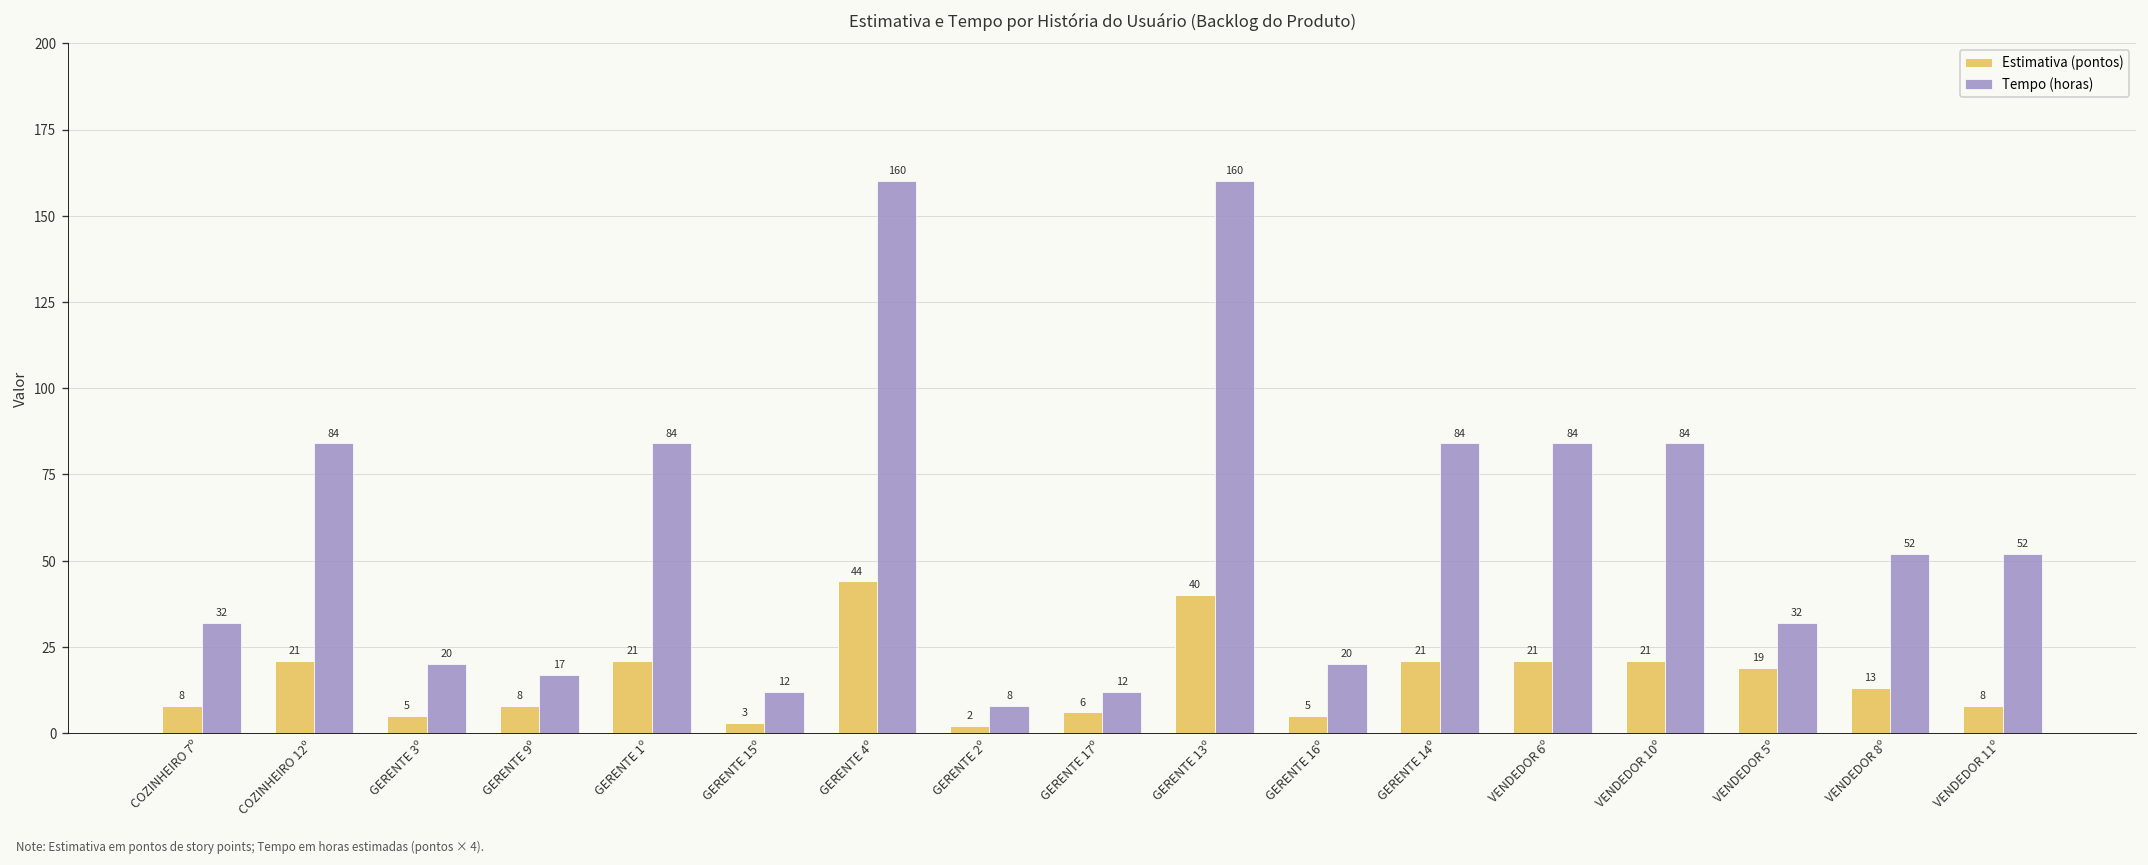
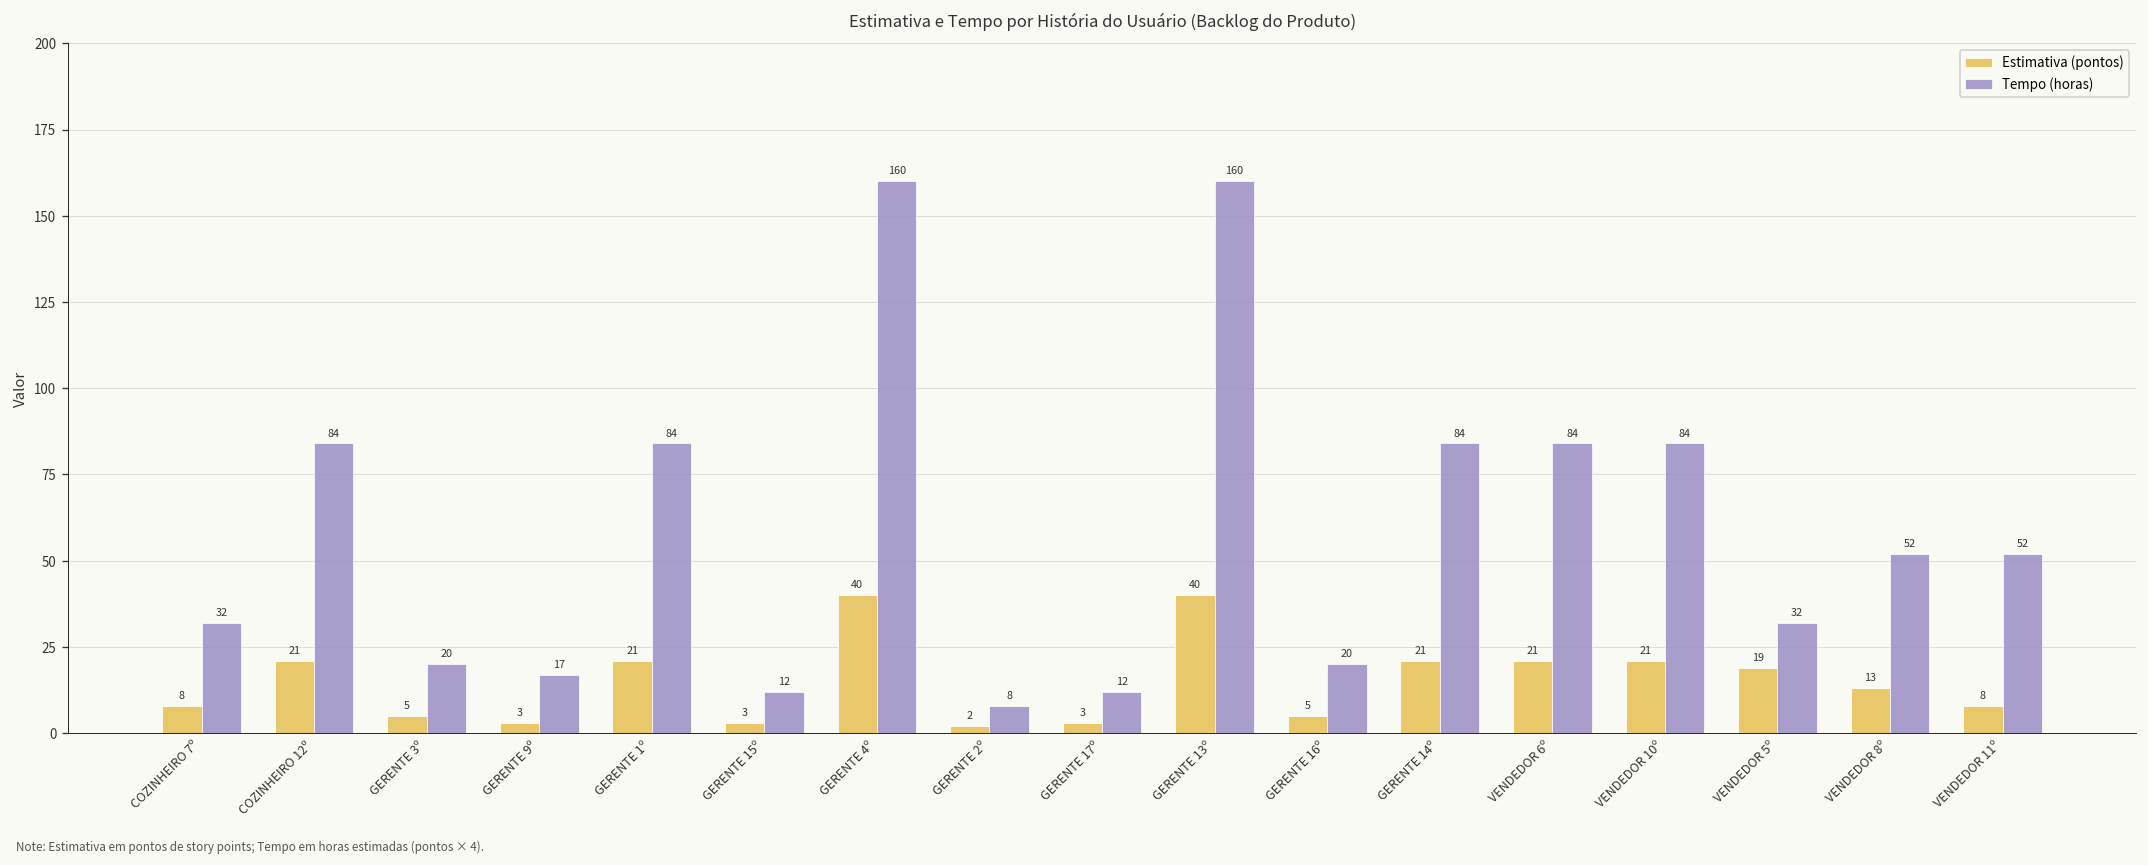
Estimativa (pontos), GERENTE 9º: 8 -> 3
Estimativa (pontos), GERENTE 4º: 44 -> 40
Estimativa (pontos), GERENTE 17º: 6 -> 3
